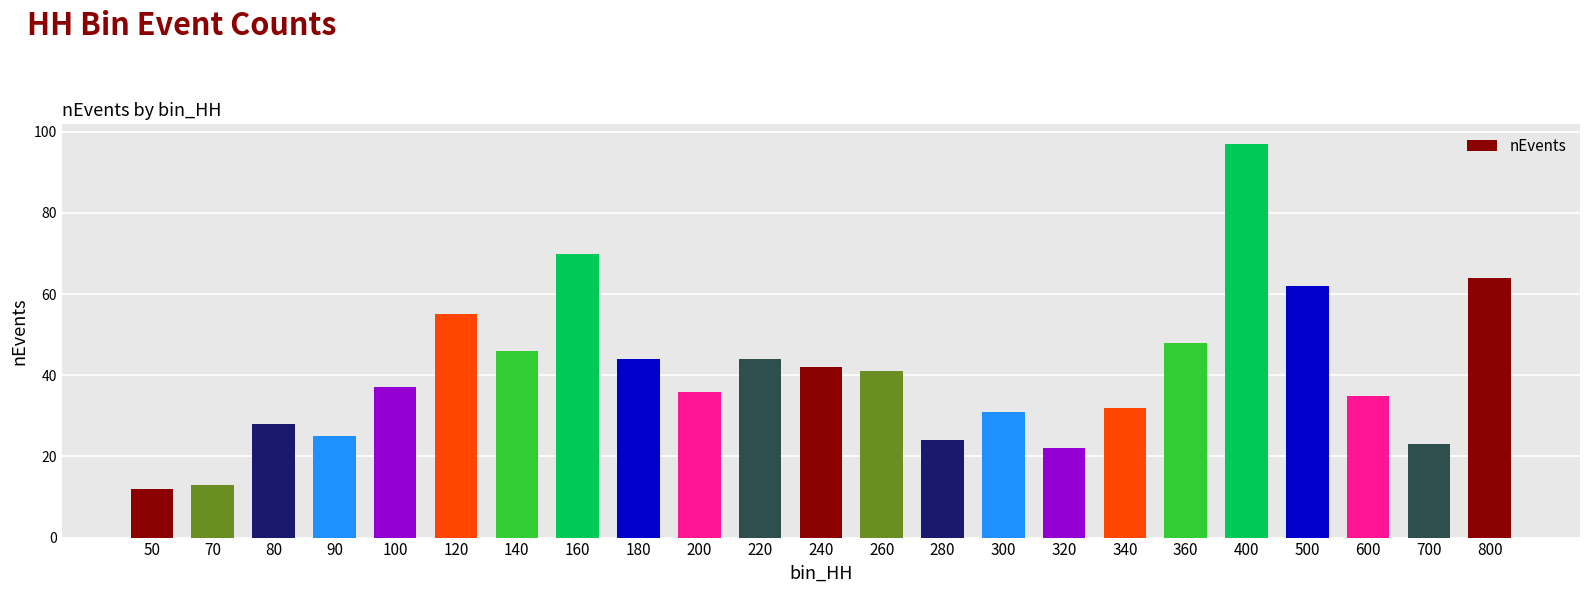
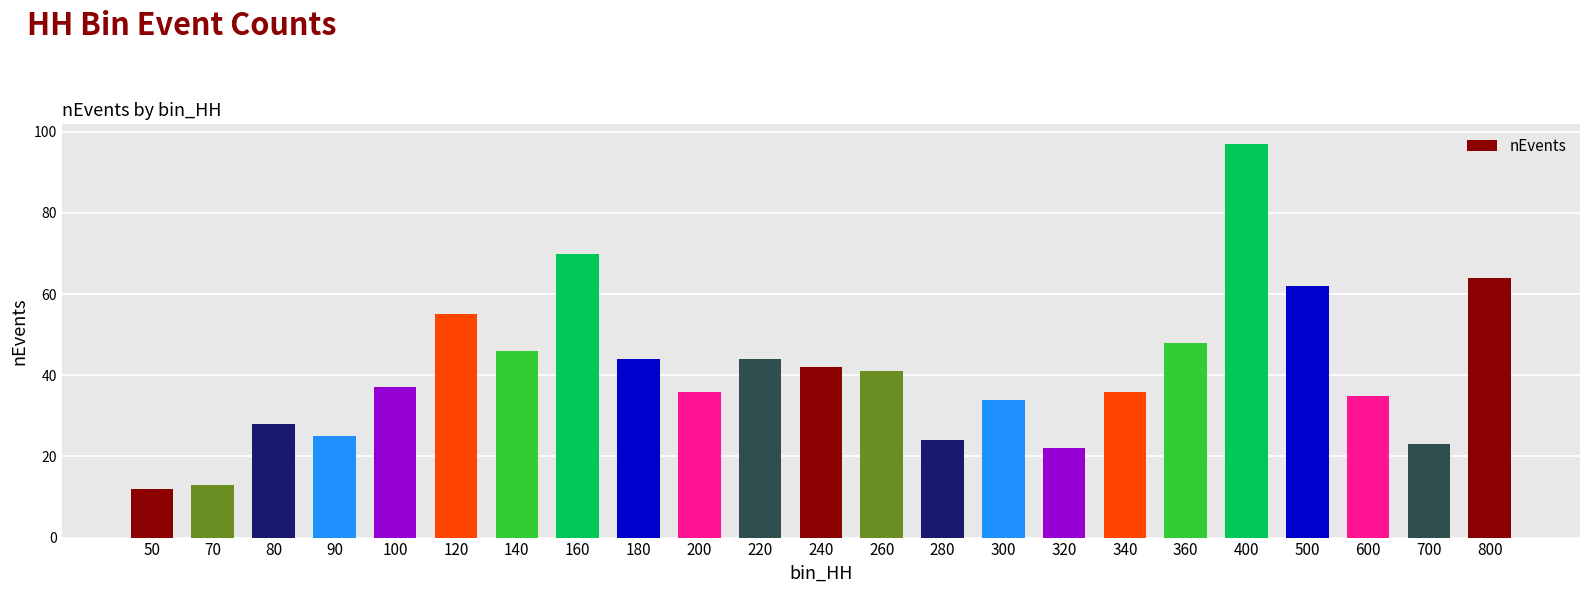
300: 31 -> 34
340: 32 -> 36
